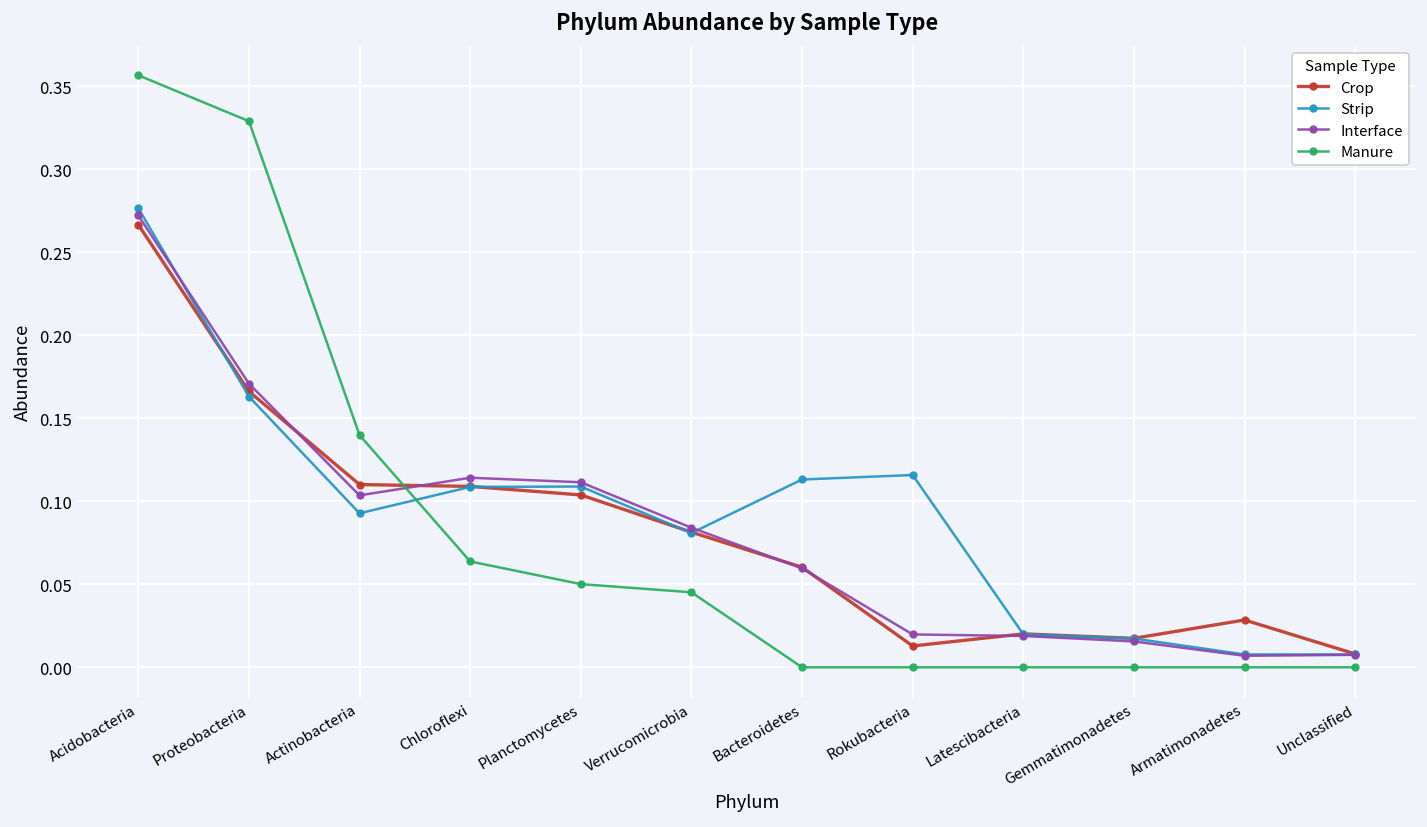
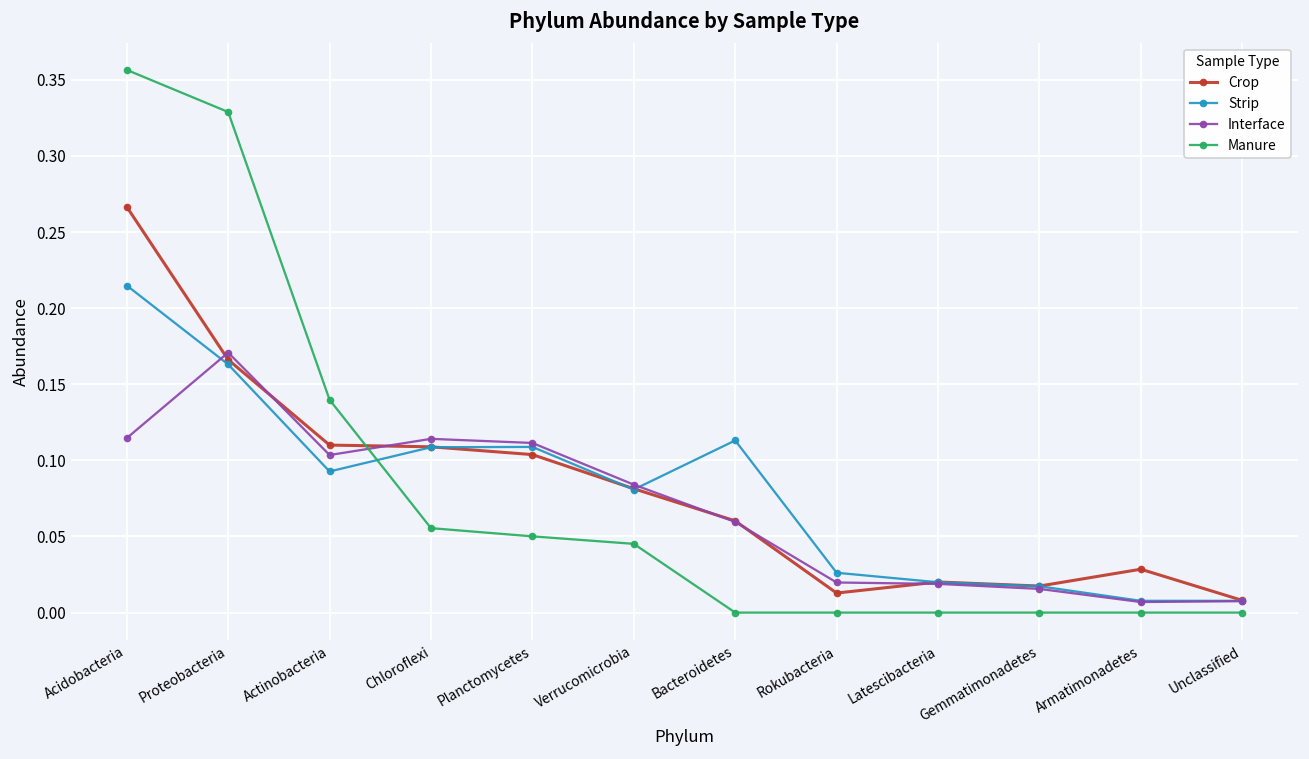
Strip, Acidobacteria: 0.276 -> 0.215
Interface, Acidobacteria: 0.272 -> 0.115
Manure, Chloroflexi: 0.064 -> 0.055
Strip, Rokubacteria: 0.116 -> 0.026
